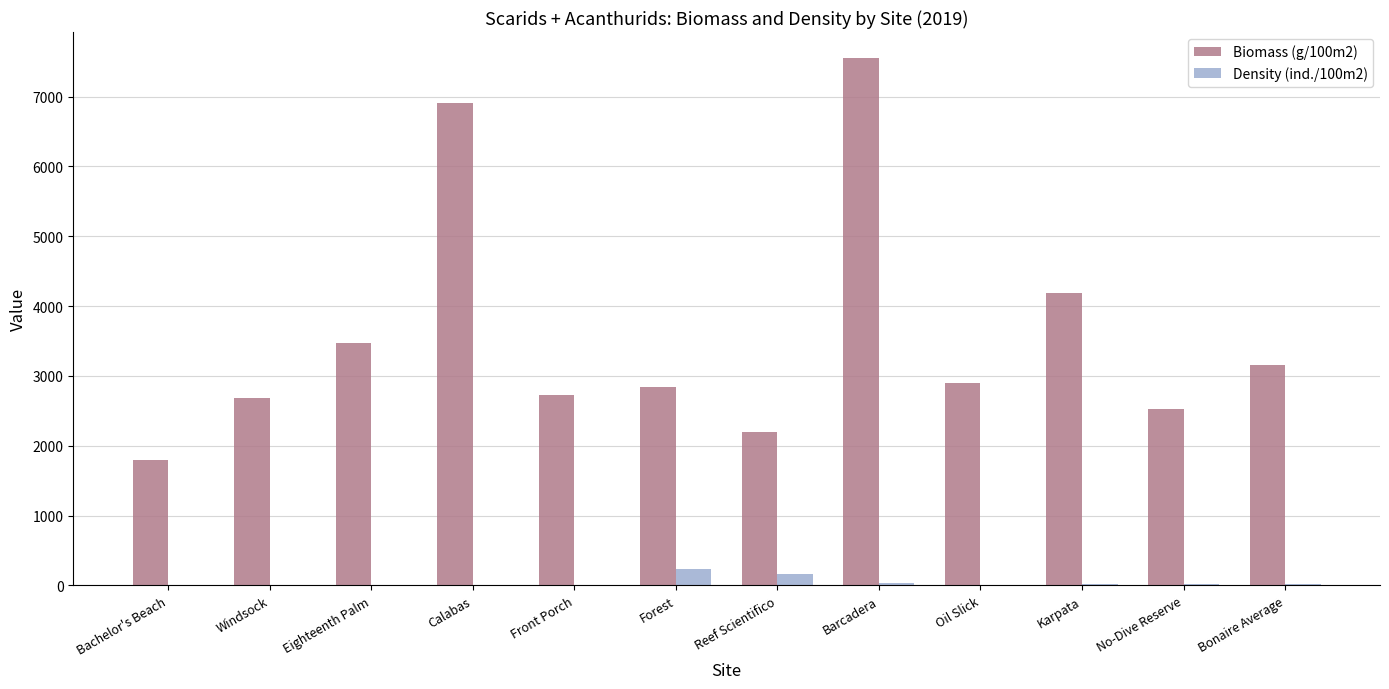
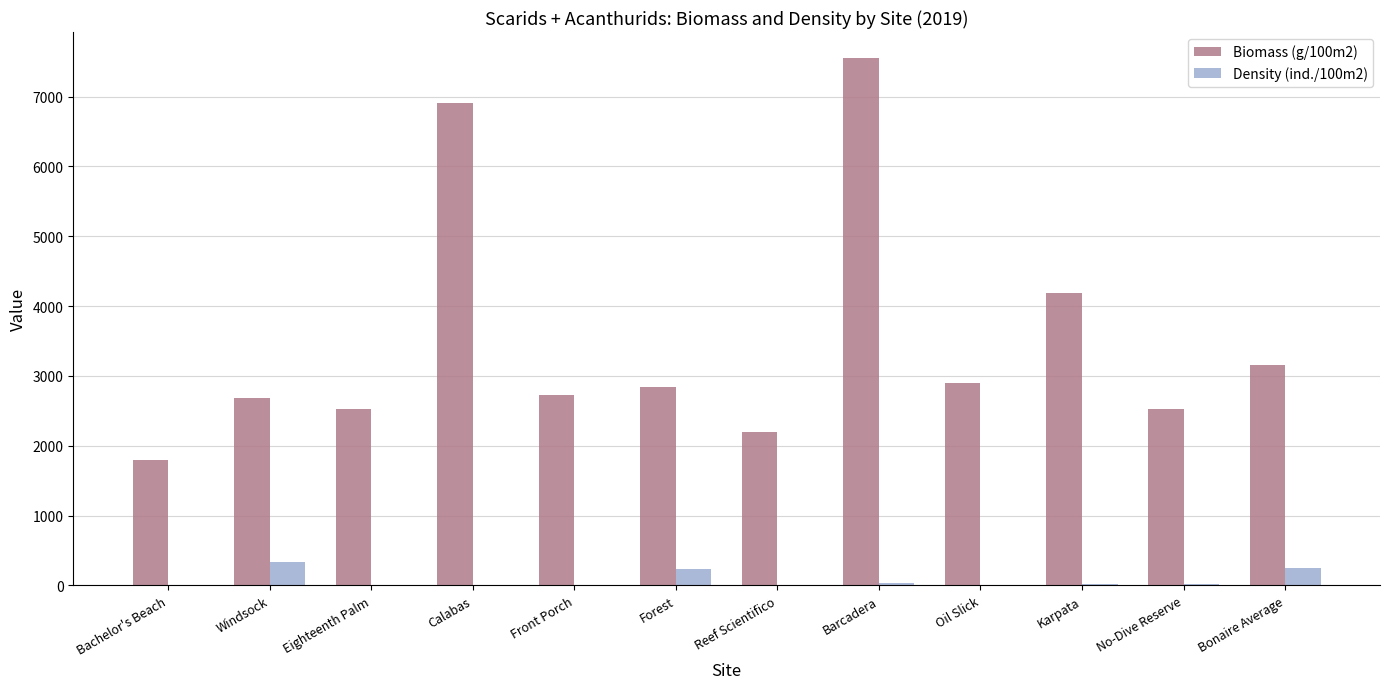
Density (ind./100m2), Windsock: 0 -> 300
Biomass (g/100m2), Eighteenth Palm: 3500 -> 2500
Density (ind./100m2), Reef Scientifico: 200 -> 0
Density (ind./100m2), Bonaire Average: 0 -> 300
